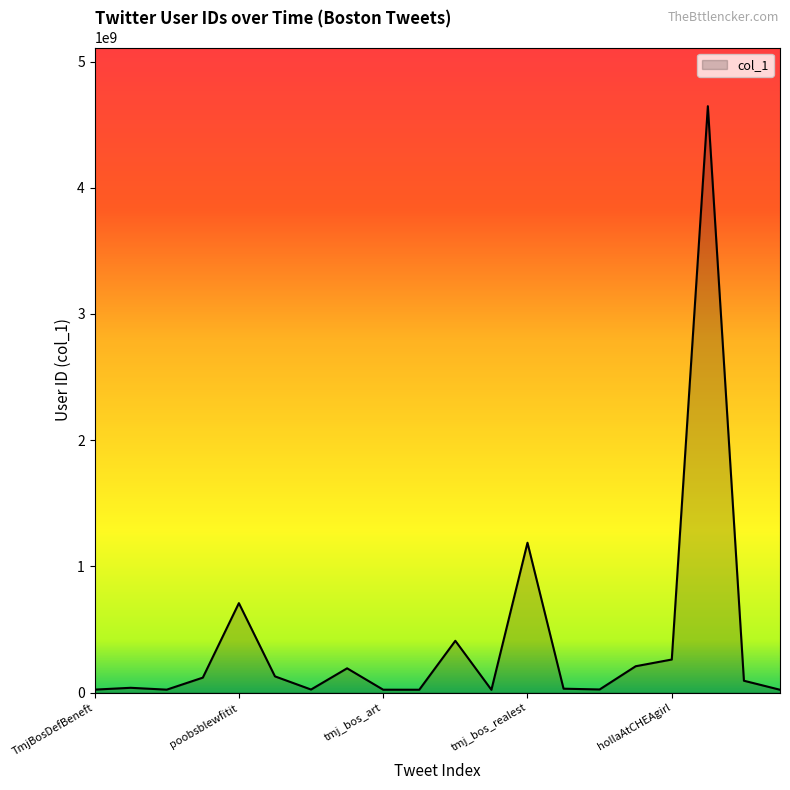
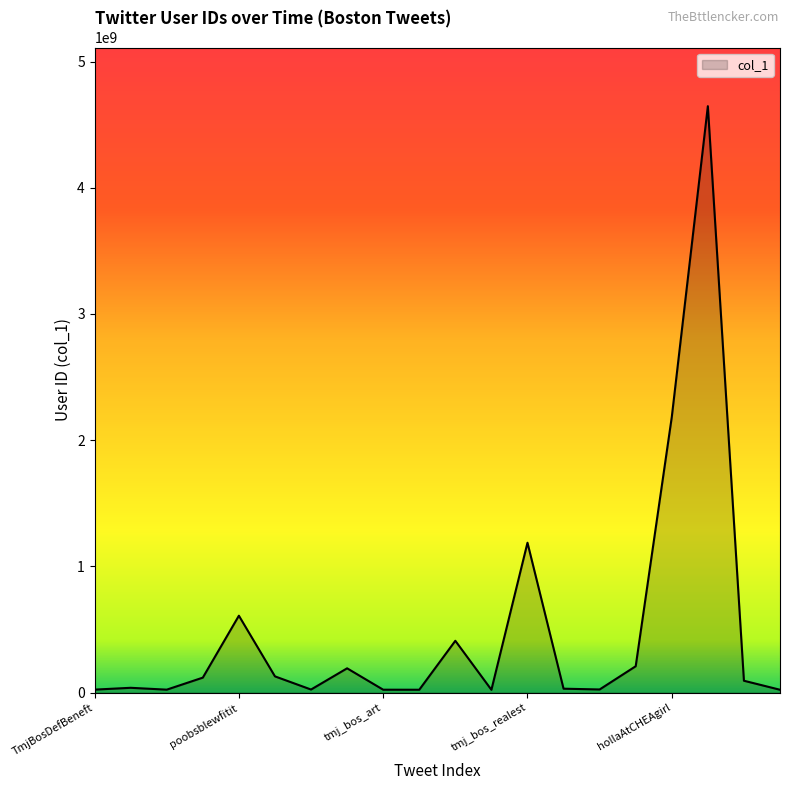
poobsblewfitit: 710000000 -> 610000000
hollaAtCHEAgirl: 260000000 -> 2180000000
